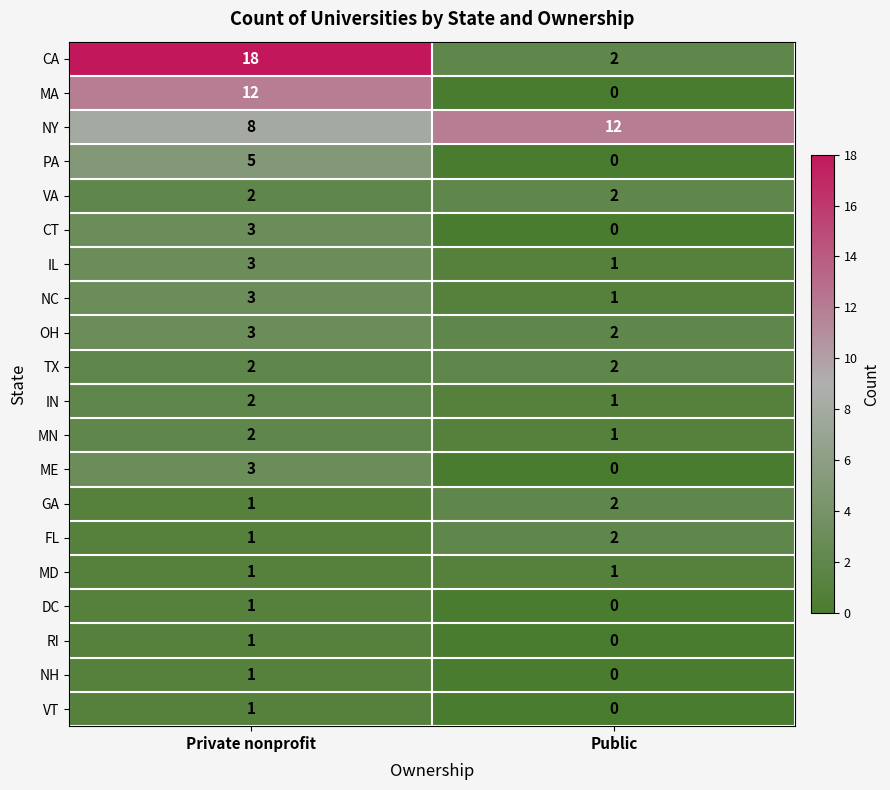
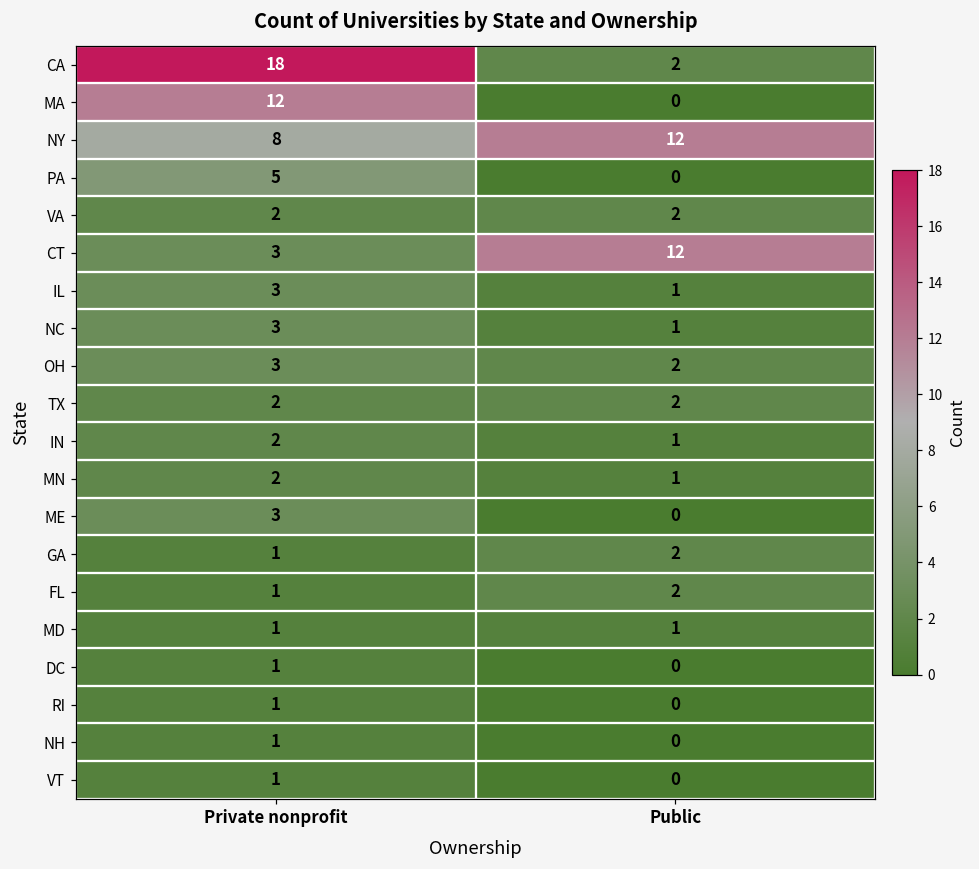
CT, Public: 0 -> 12
